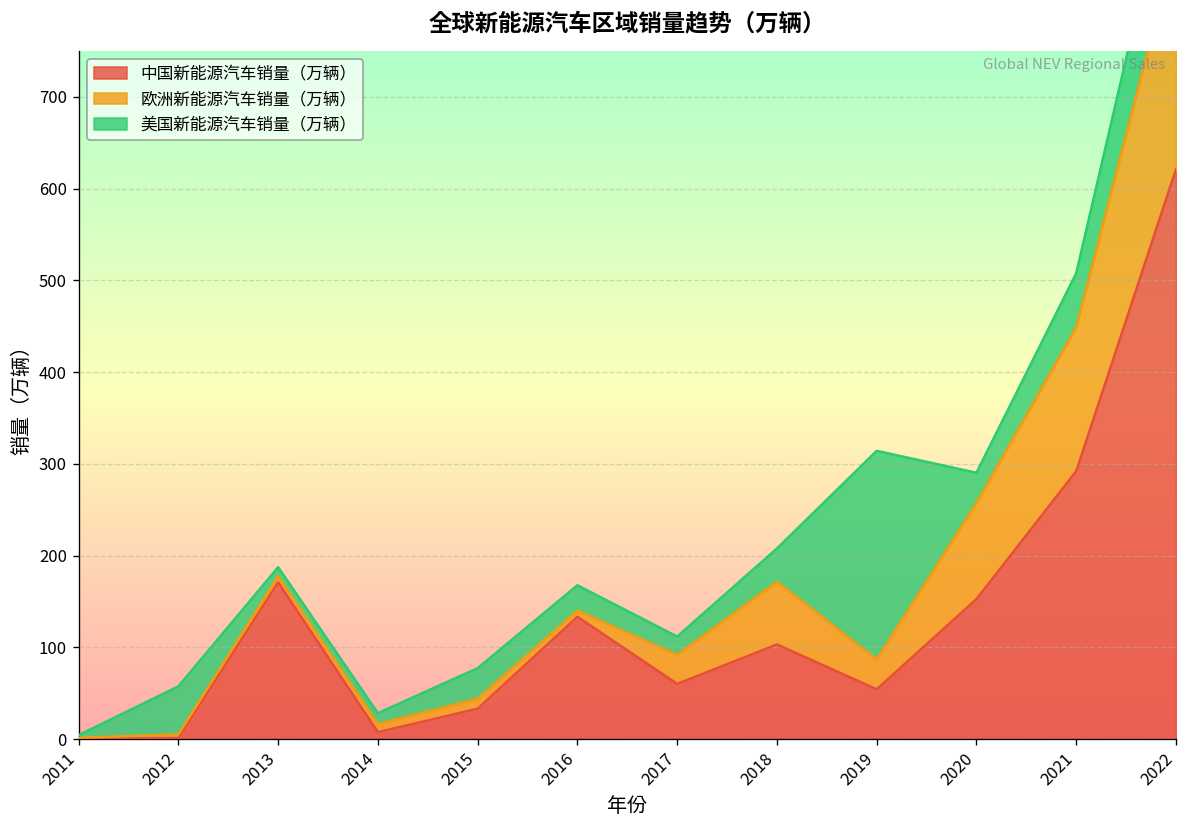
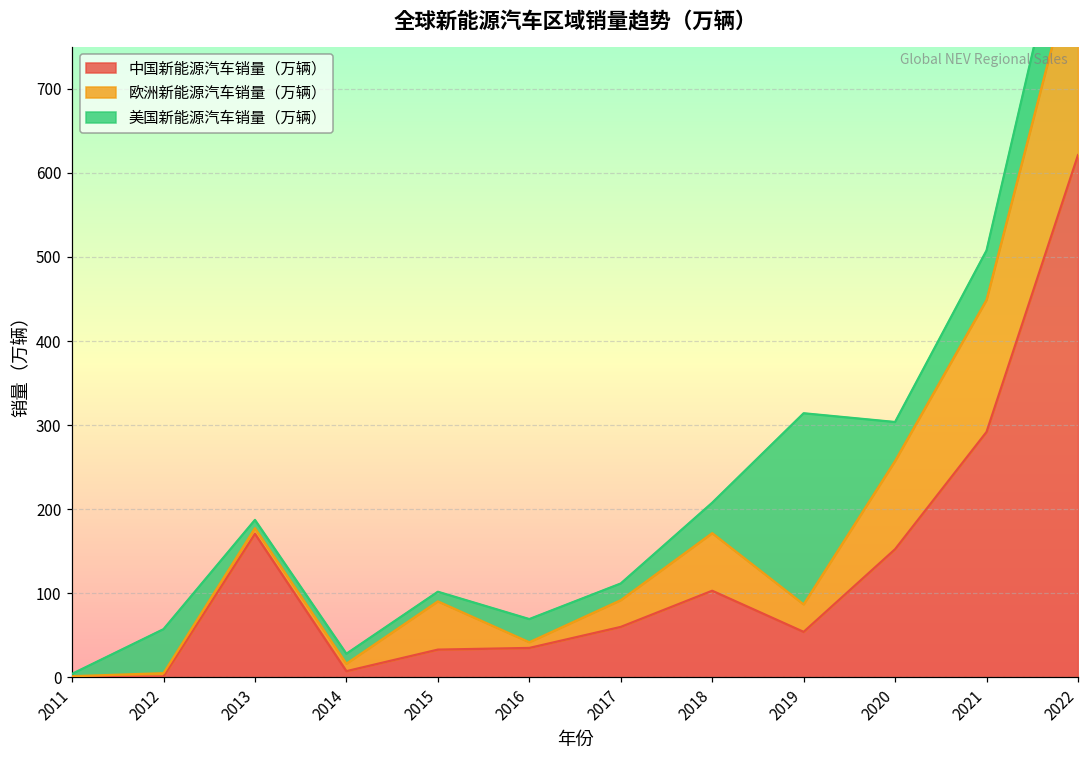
欧洲新能源汽车销量（万辆）, 2015: 10 -> 60
美国新能源汽车销量（万辆）, 2015: 30 -> 10
中国新能源汽车销量（万辆）, 2016: 130 -> 40
美国新能源汽车销量（万辆）, 2020: 30 -> 50
